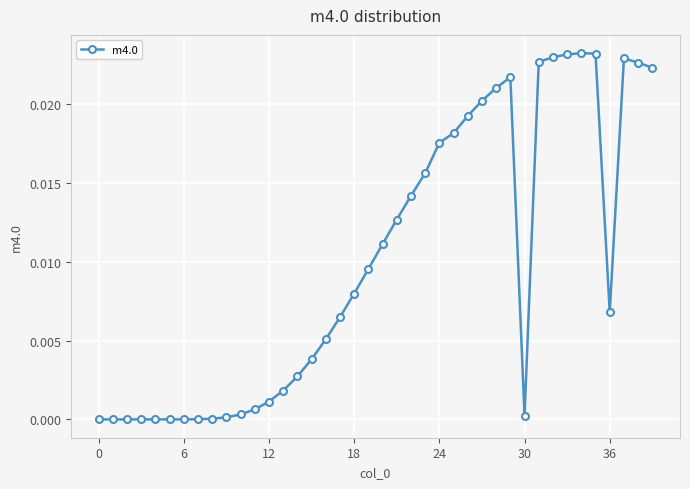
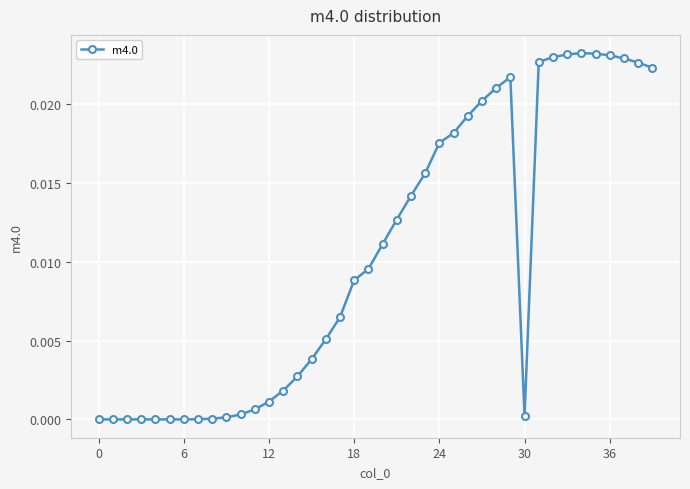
18: 0.0080 -> 0.0088
36: 0.0068 -> 0.0231
